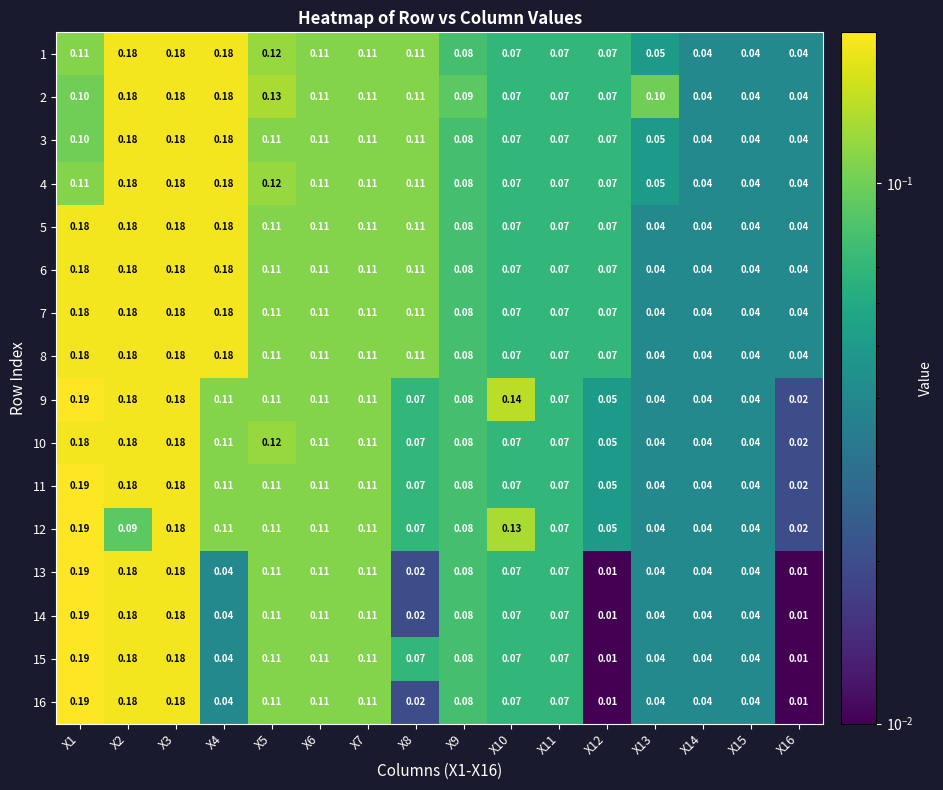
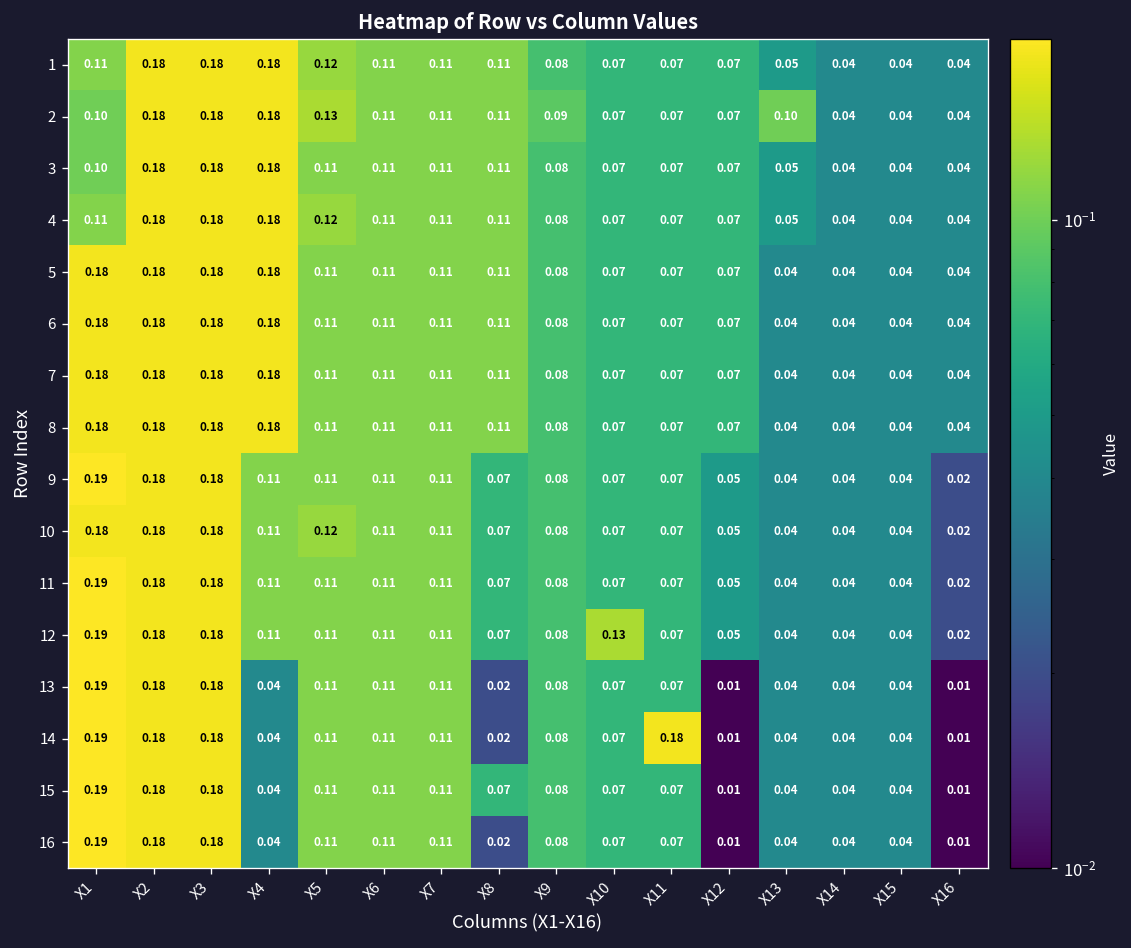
9, X10: 0.14 -> 0.07
12, X2: 0.09 -> 0.18
14, X11: 0.07 -> 0.18
